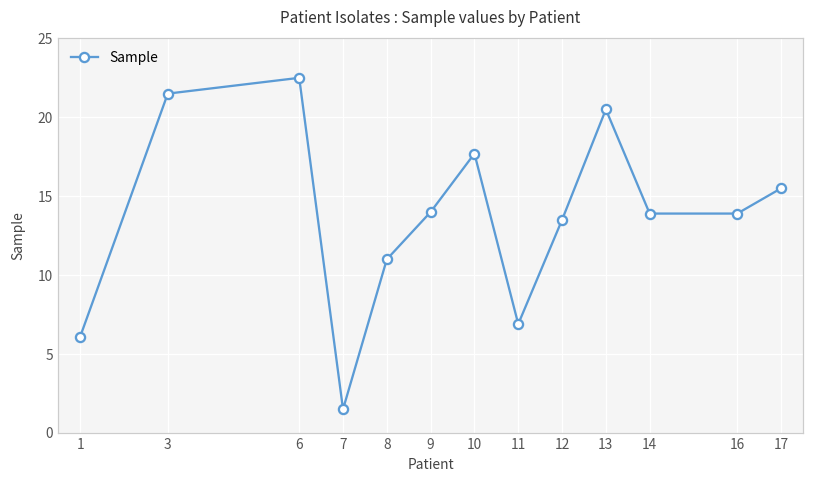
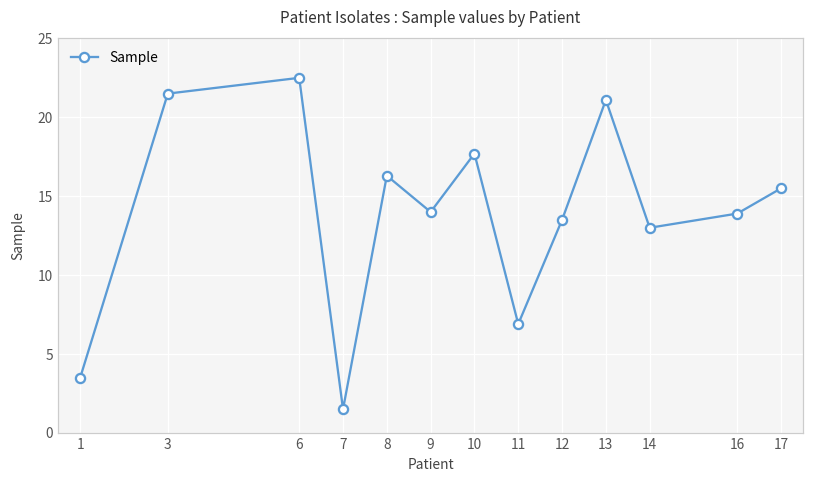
1: 6.1 -> 3.5
8: 11.0 -> 16.3
13: 20.5 -> 21.1
14: 13.9 -> 13.0
